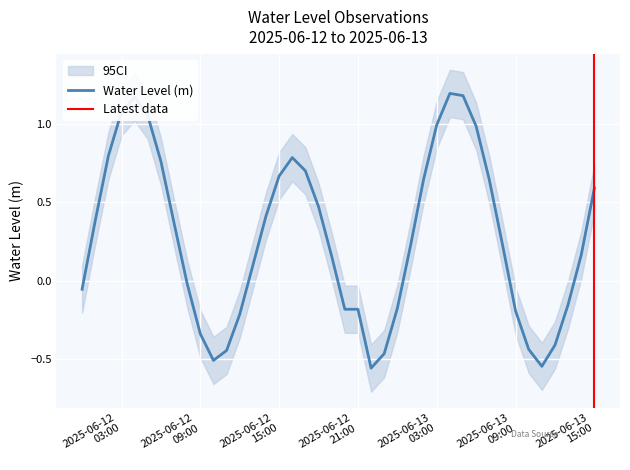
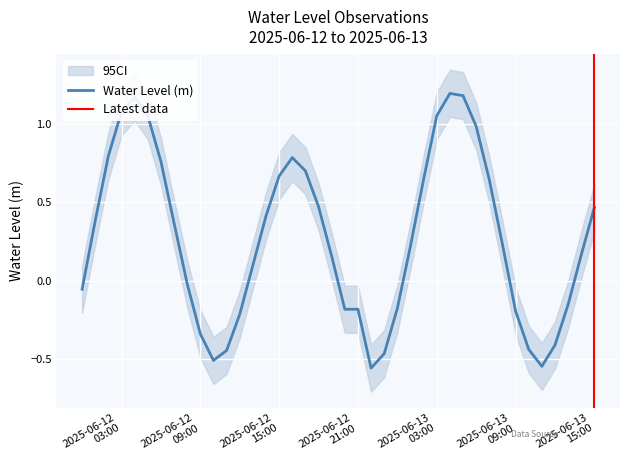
Water Level (m), 2025-06-13 03:00: 0.99 -> 1.05
Water Level (m), 2025-06-13 15:00: 0.59 -> 0.47
